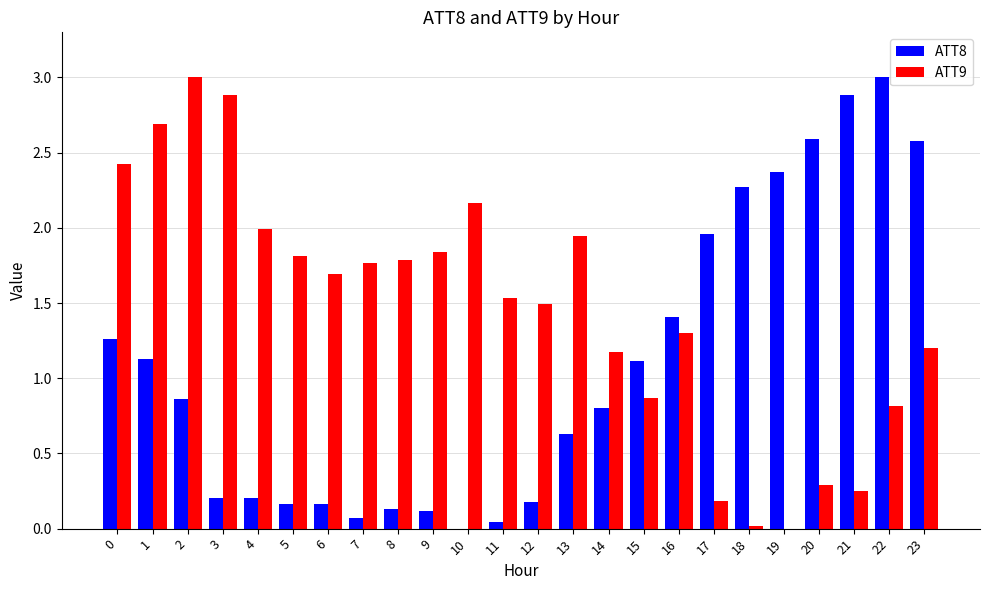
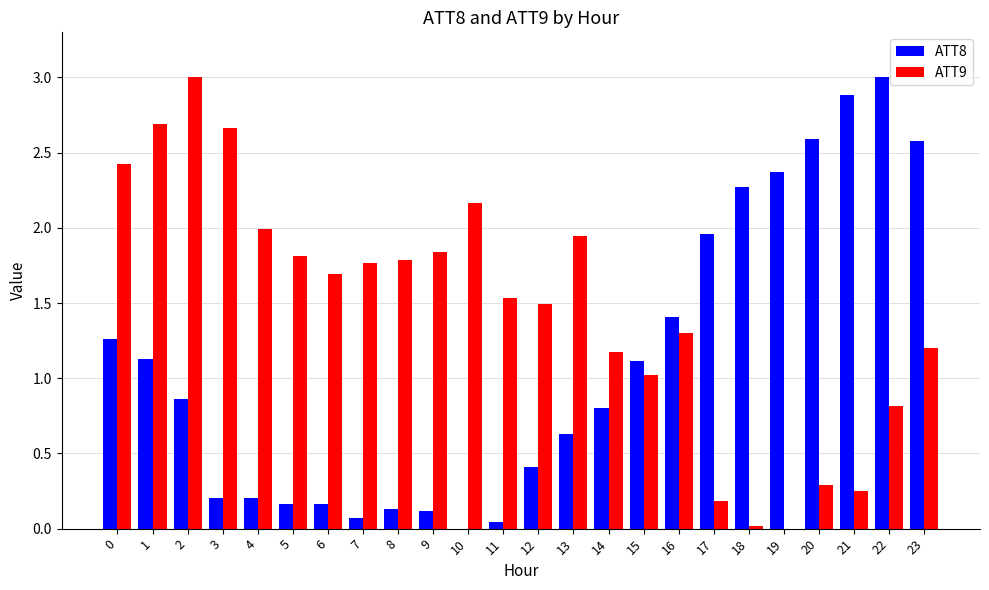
ATT9, 3: 2.88 -> 2.66
ATT8, 12: 0.18 -> 0.41
ATT9, 15: 0.87 -> 1.02
